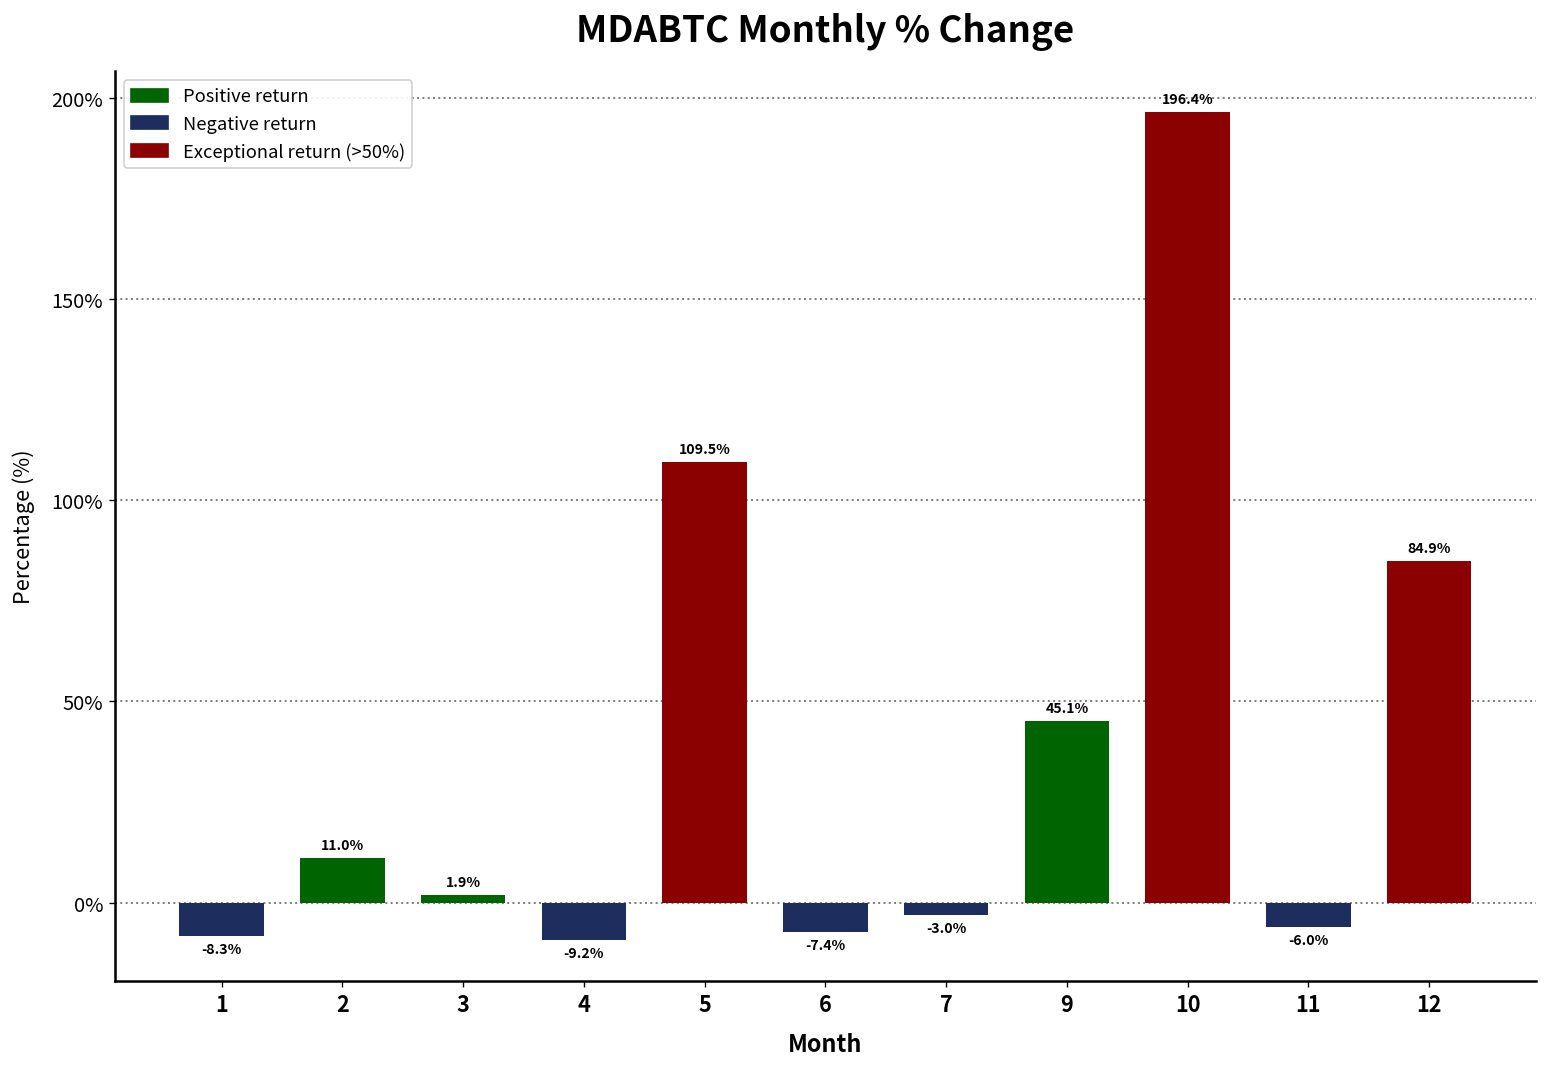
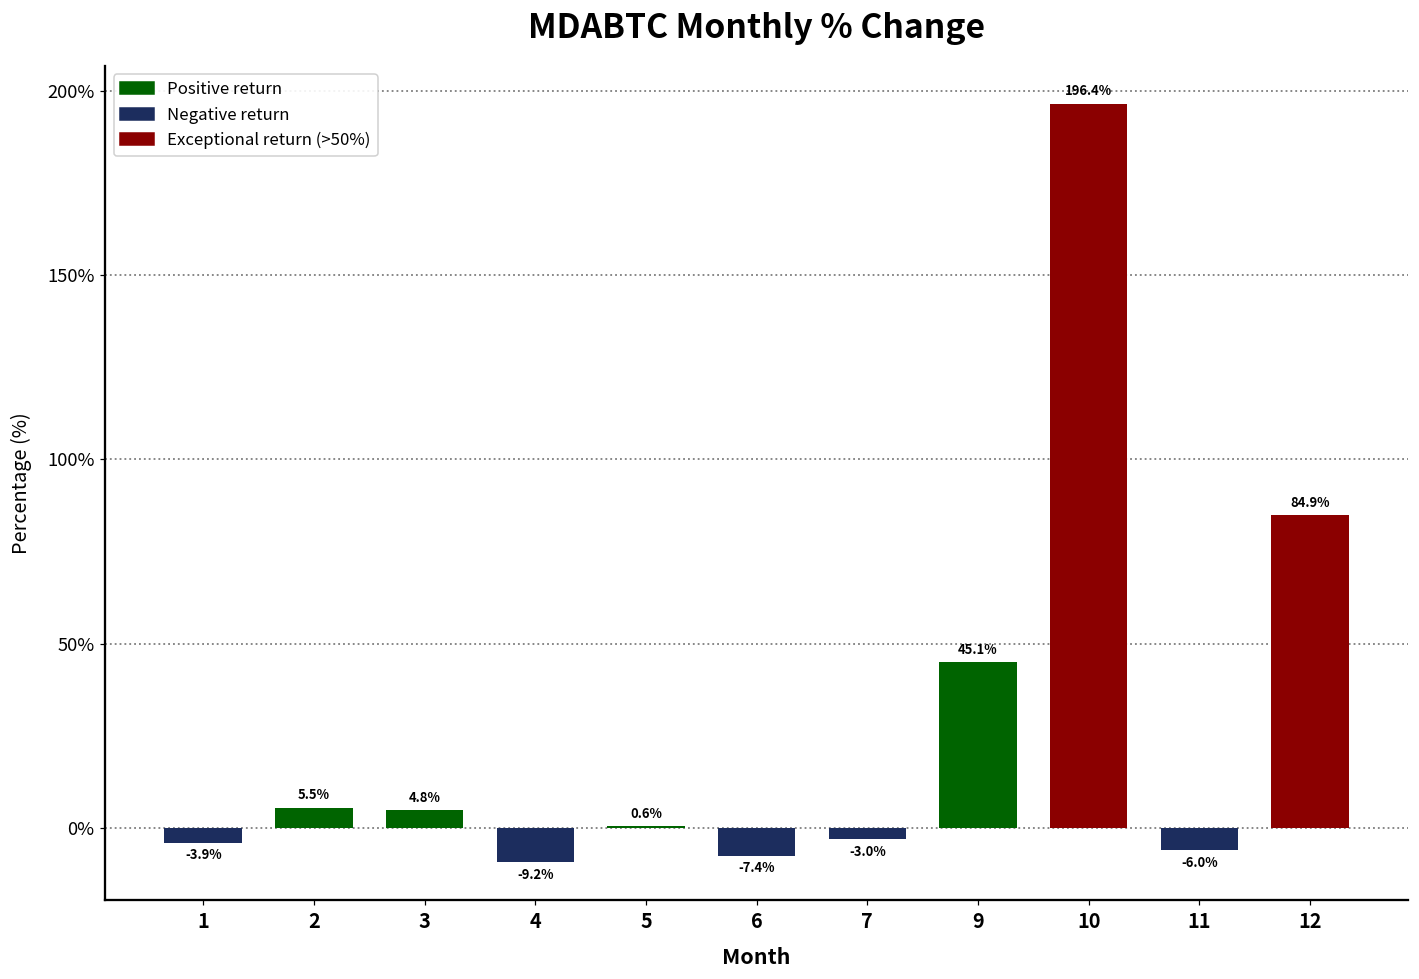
1: -8.3% -> -3.9%
2: 11.0% -> 5.5%
3: 1.9% -> 4.8%
5: 109.5% -> 0.6%
